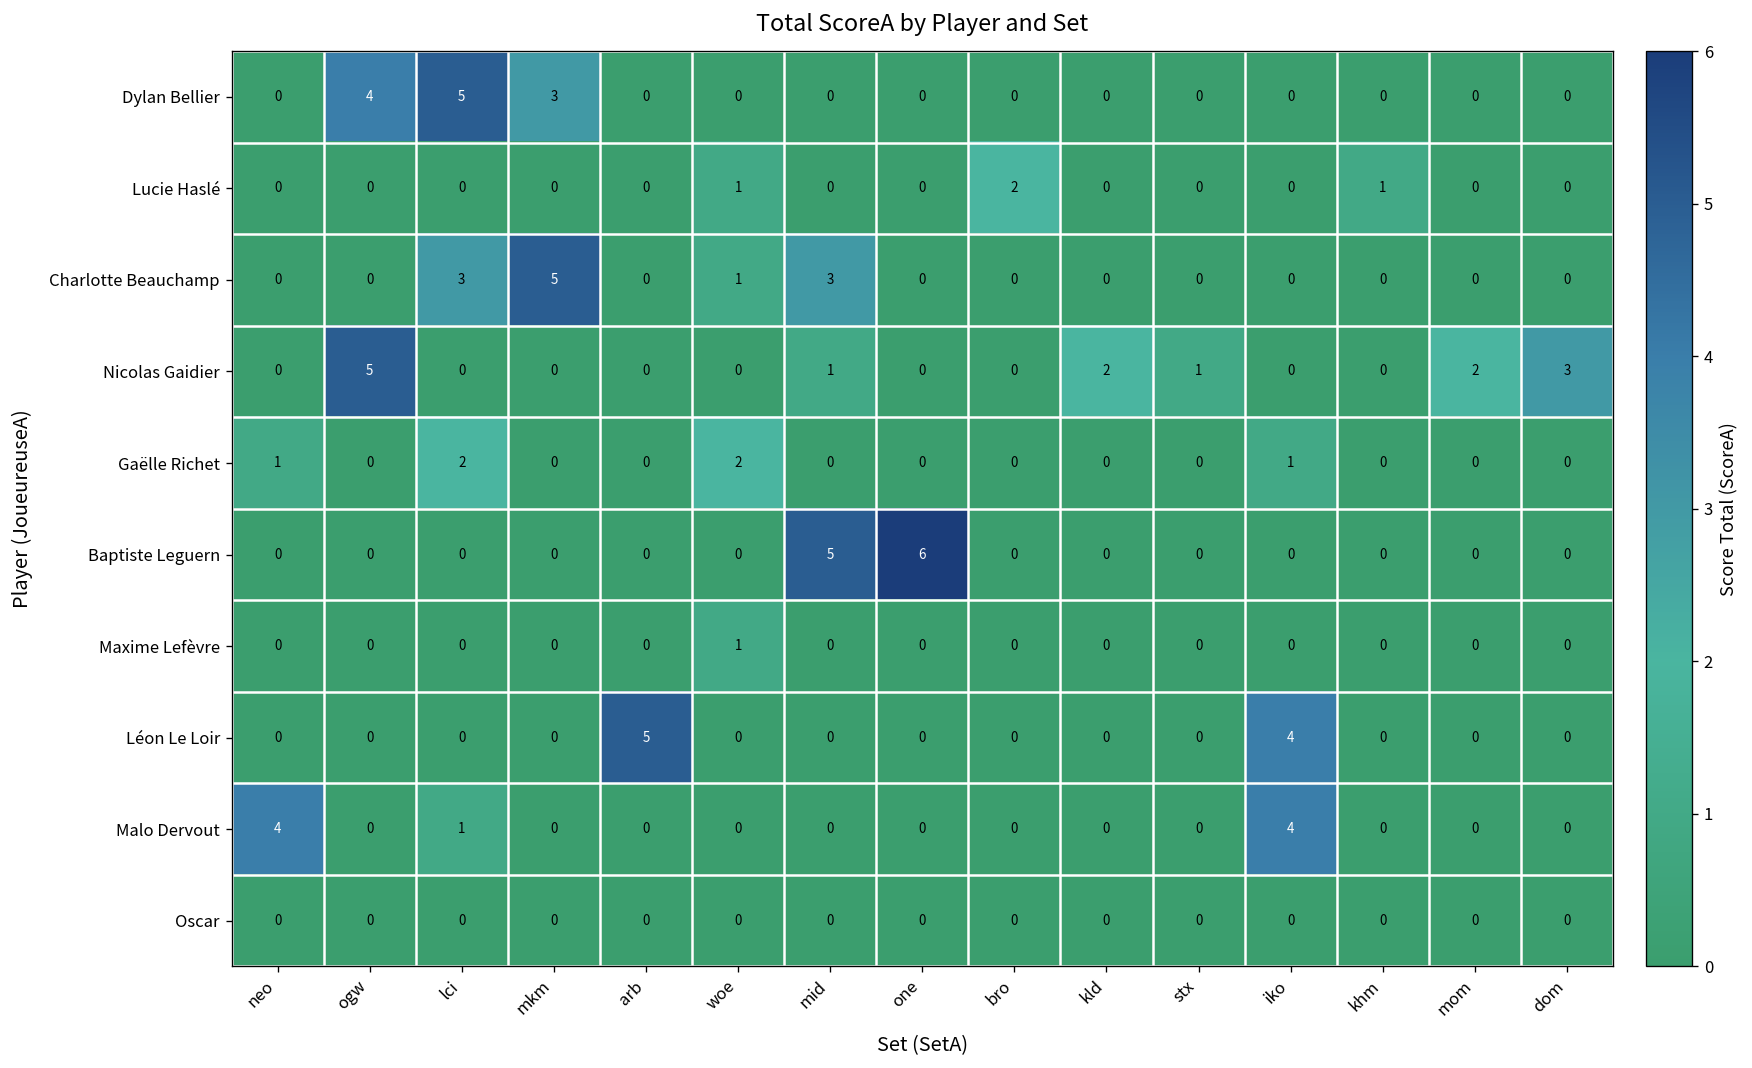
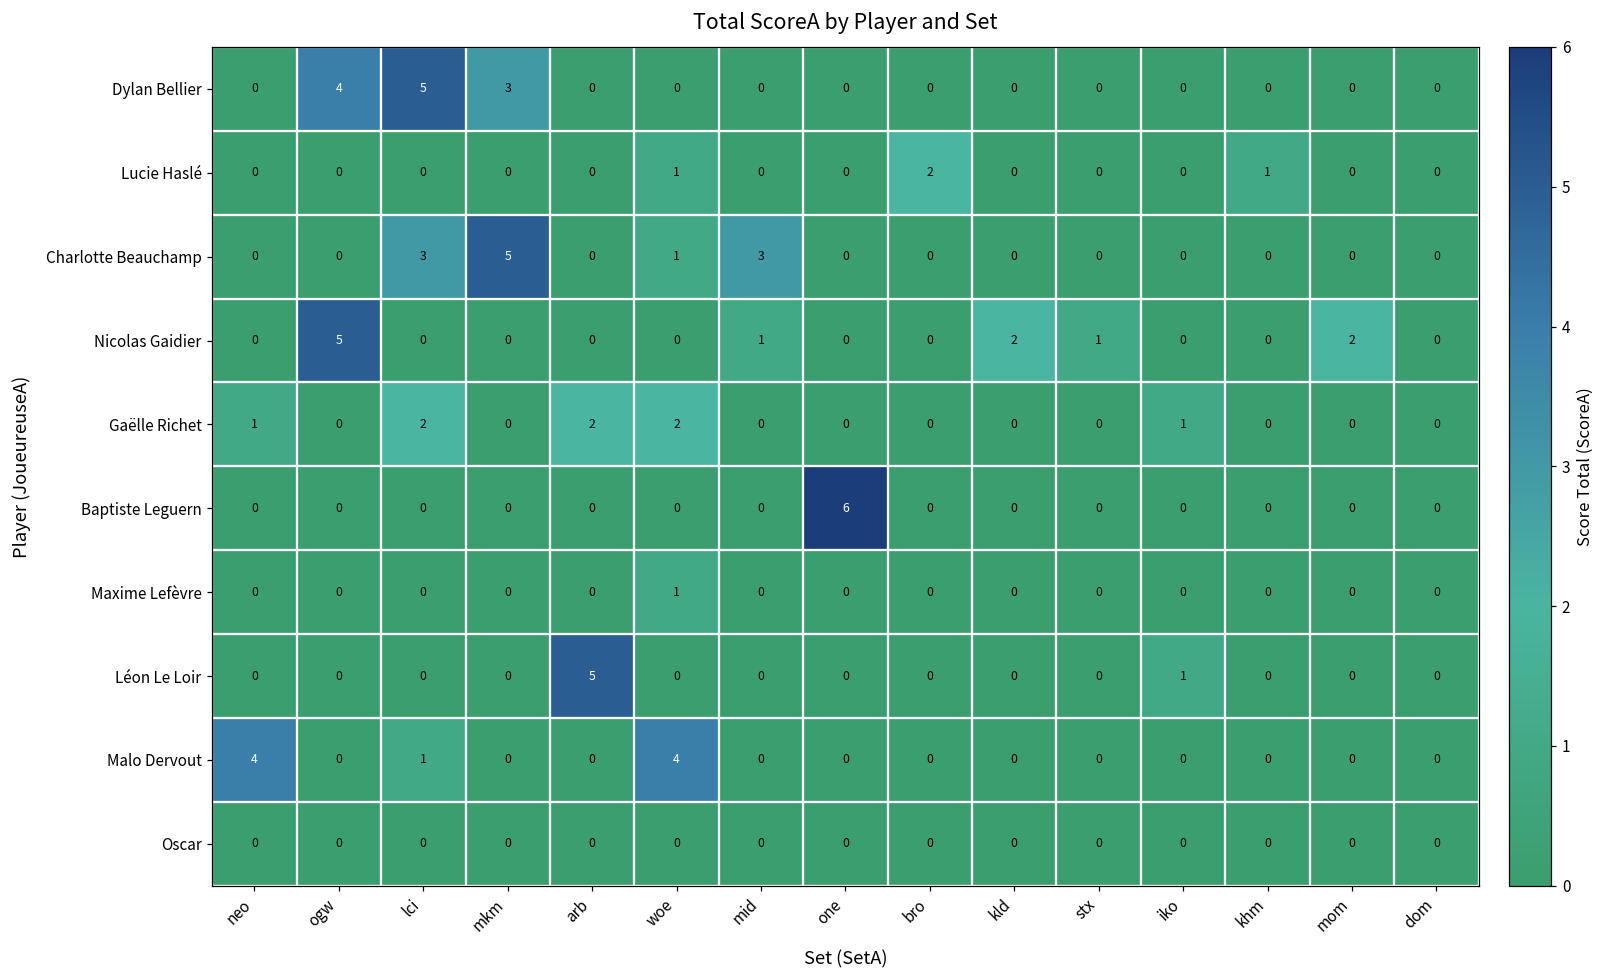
Nicolas Gaidier, dom: 3 -> 0
Gaëlle Richet, arb: 0 -> 2
Baptiste Leguern, mid: 5 -> 0
Léon Le Loir, iko: 4 -> 1
Malo Dervout, woe: 0 -> 4
Malo Dervout, iko: 4 -> 0
